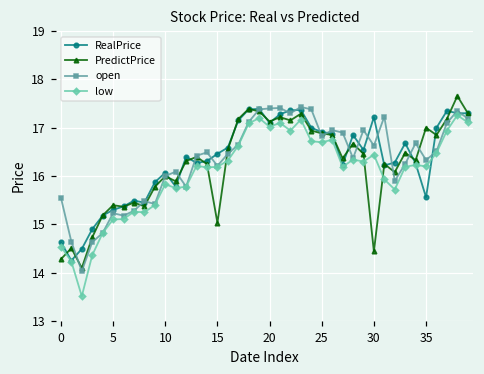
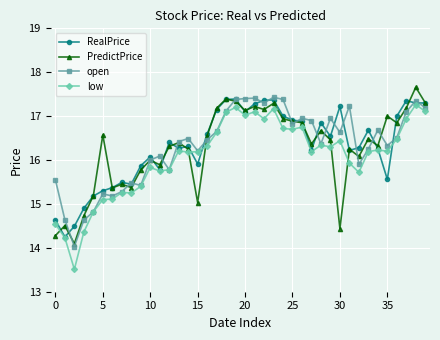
PredictPrice, 5: 15.4 -> 16.6
RealPrice, 15: 16.5 -> 15.9
